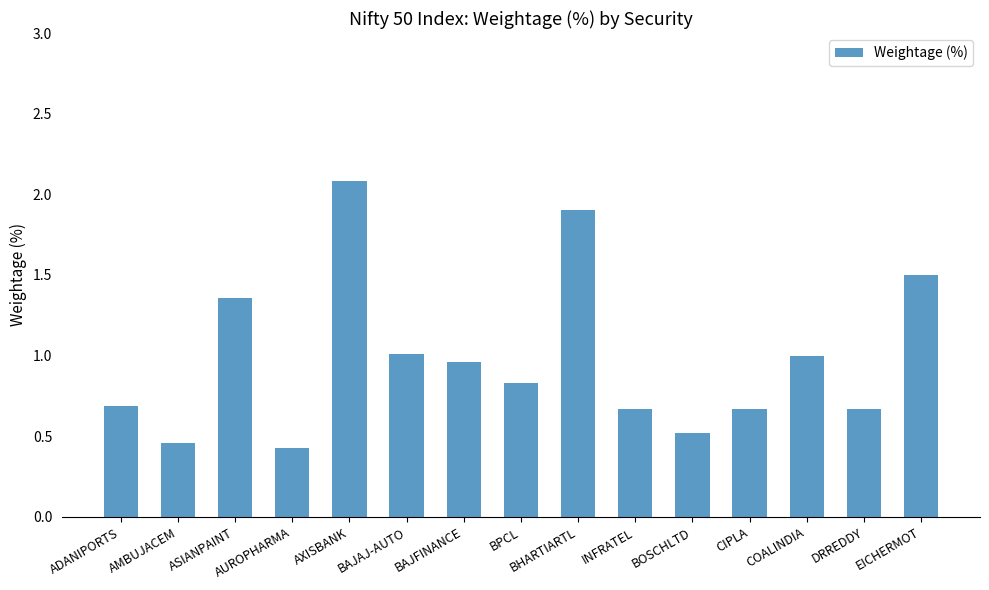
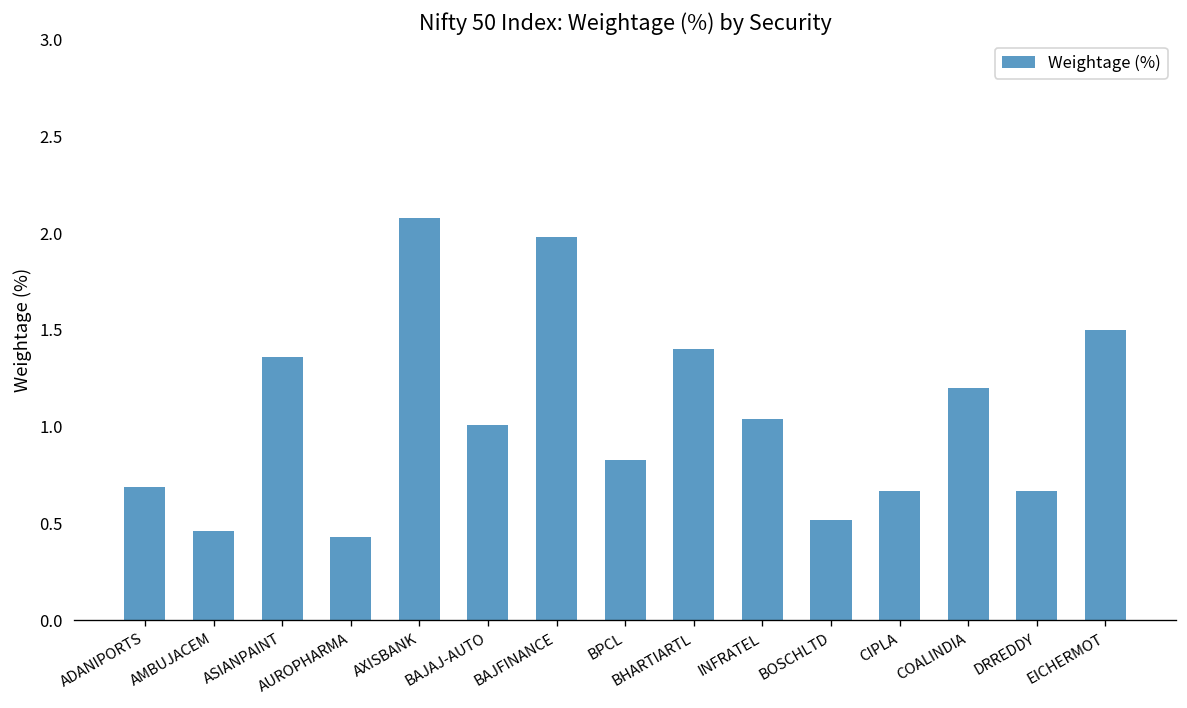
BAJFINANCE: 0.96 -> 1.98
BHARTIARTL: 1.9 -> 1.4
INFRATEL: 0.67 -> 1.04
COALINDIA: 1.0 -> 1.2
